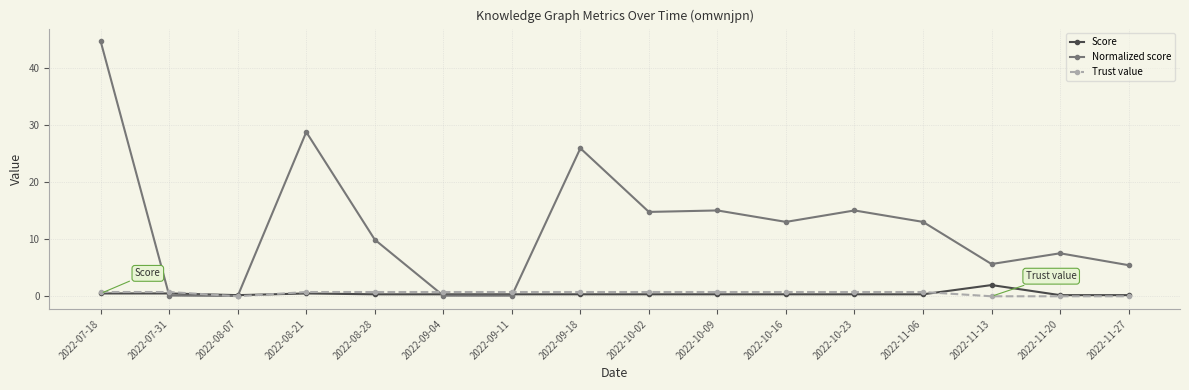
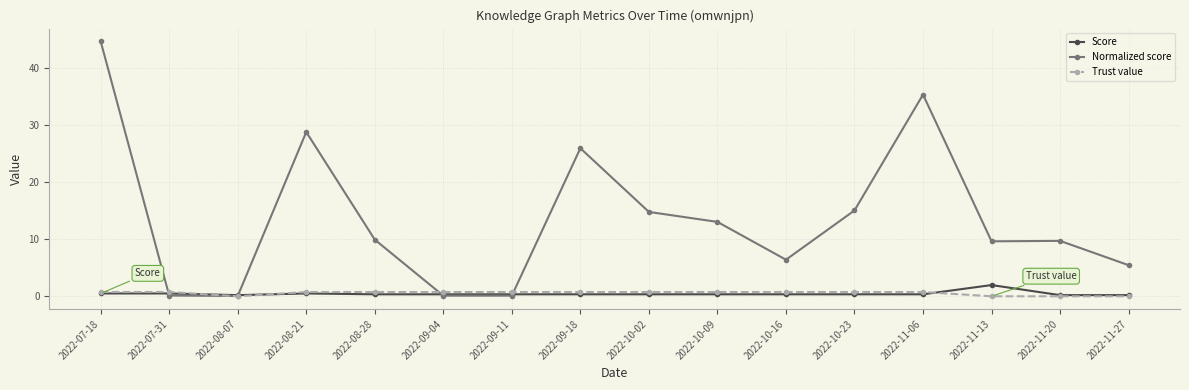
Normalized score, 2022-10-09: 15 -> 13
Normalized score, 2022-10-16: 13 -> 6
Normalized score, 2022-11-06: 13 -> 35
Normalized score, 2022-11-13: 6 -> 10
Normalized score, 2022-11-20: 8 -> 10
